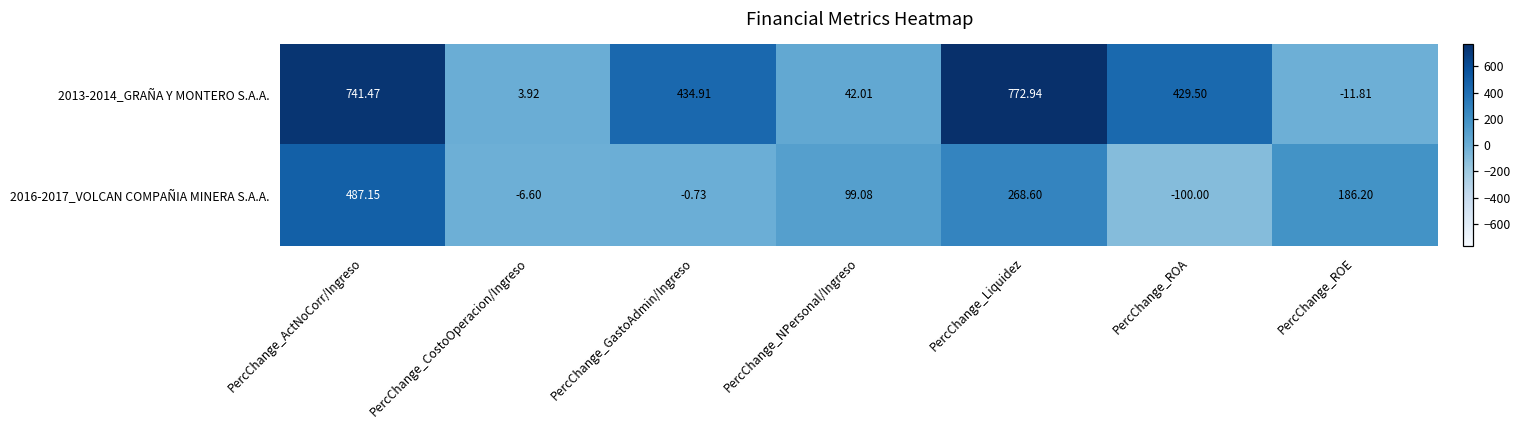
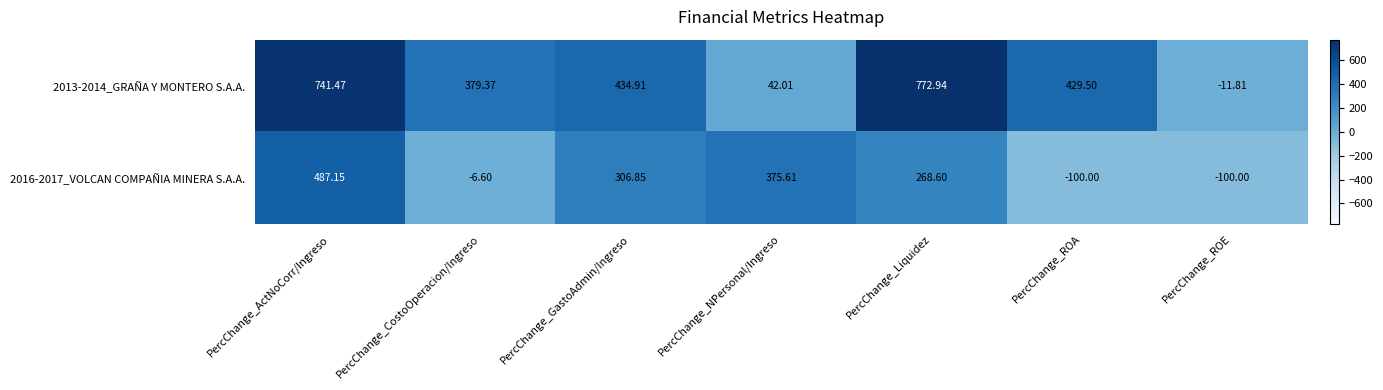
2013-2014_GRAÑA Y MONTERO S.A.A., PercChange_CostoOperacion/Ingreso: 3.92 -> 379.37
2016-2017_VOLCAN COMPAÑIA MINERA S.A.A., PercChange_GastoAdmin/Ingreso: -0.73 -> 306.85
2016-2017_VOLCAN COMPAÑIA MINERA S.A.A., PercChange_NPersonal/Ingreso: 99.08 -> 375.61
2016-2017_VOLCAN COMPAÑIA MINERA S.A.A., PercChange_ROE: 186.20 -> -100.00
